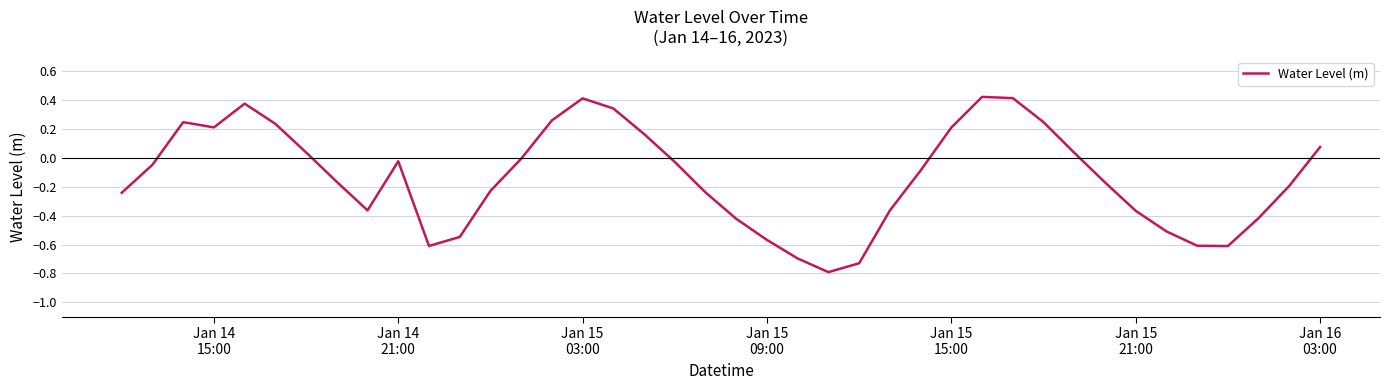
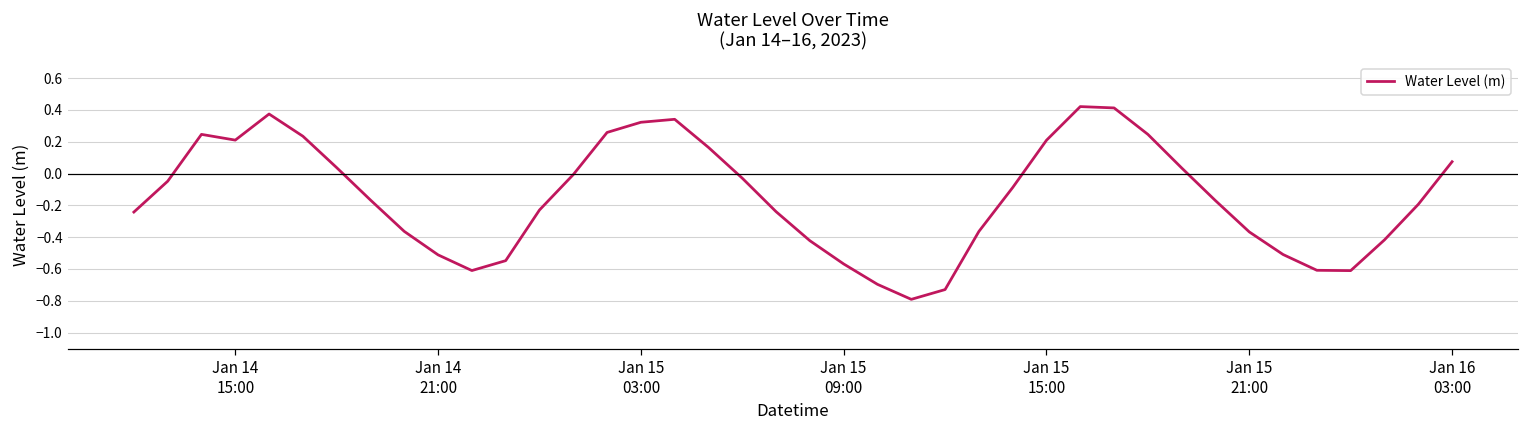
Jan 14 21:00: -0.02 -> -0.51
Jan 15 03:00: 0.41 -> 0.32
